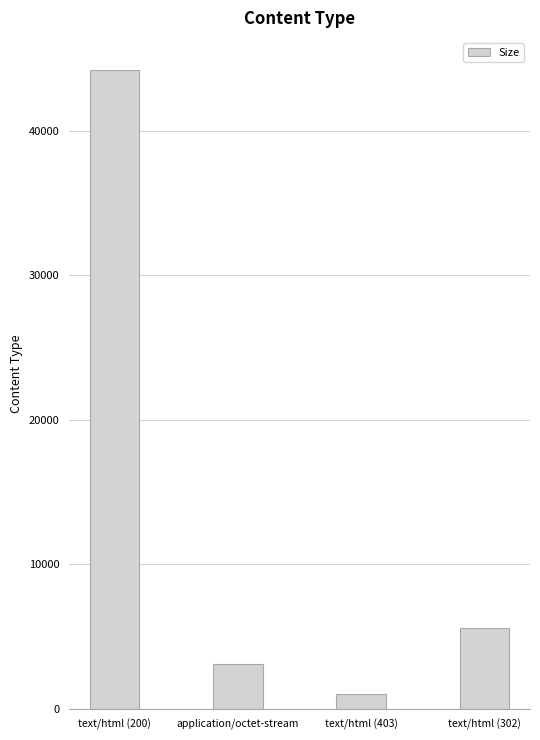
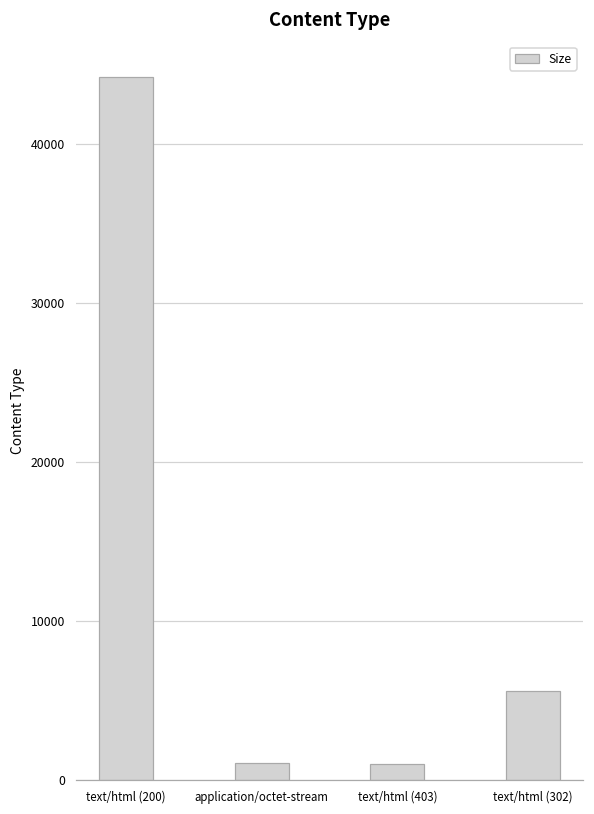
application/octet-stream: 3100 -> 1100
